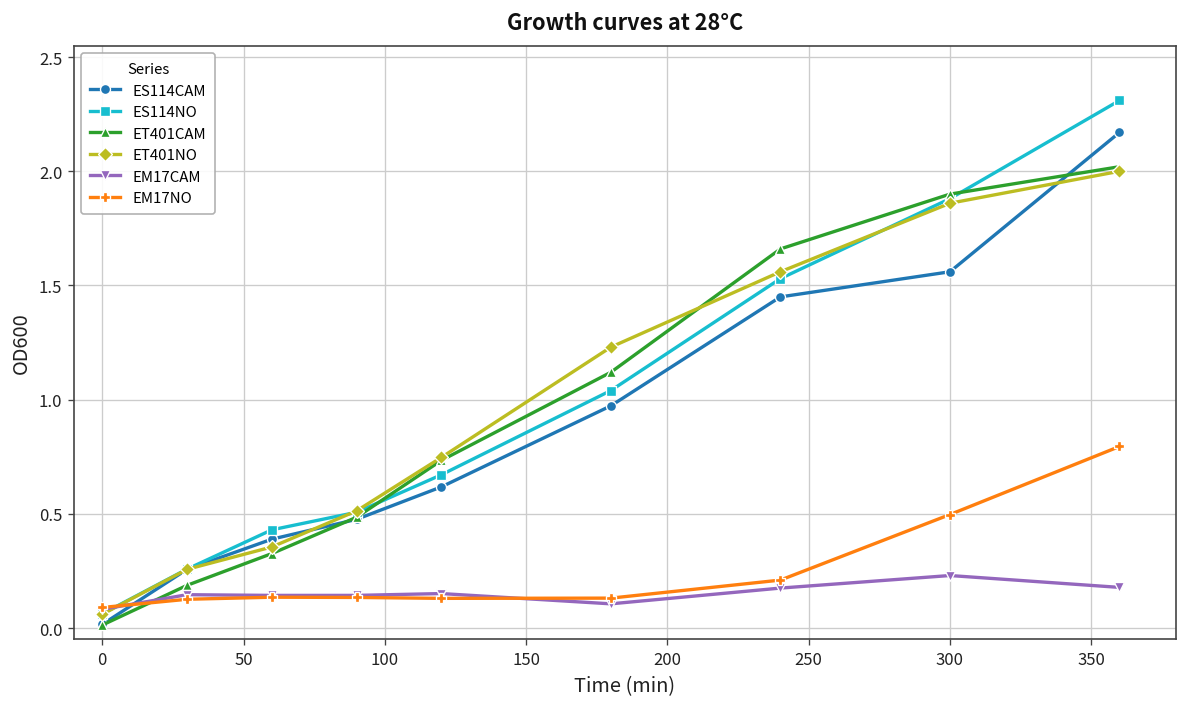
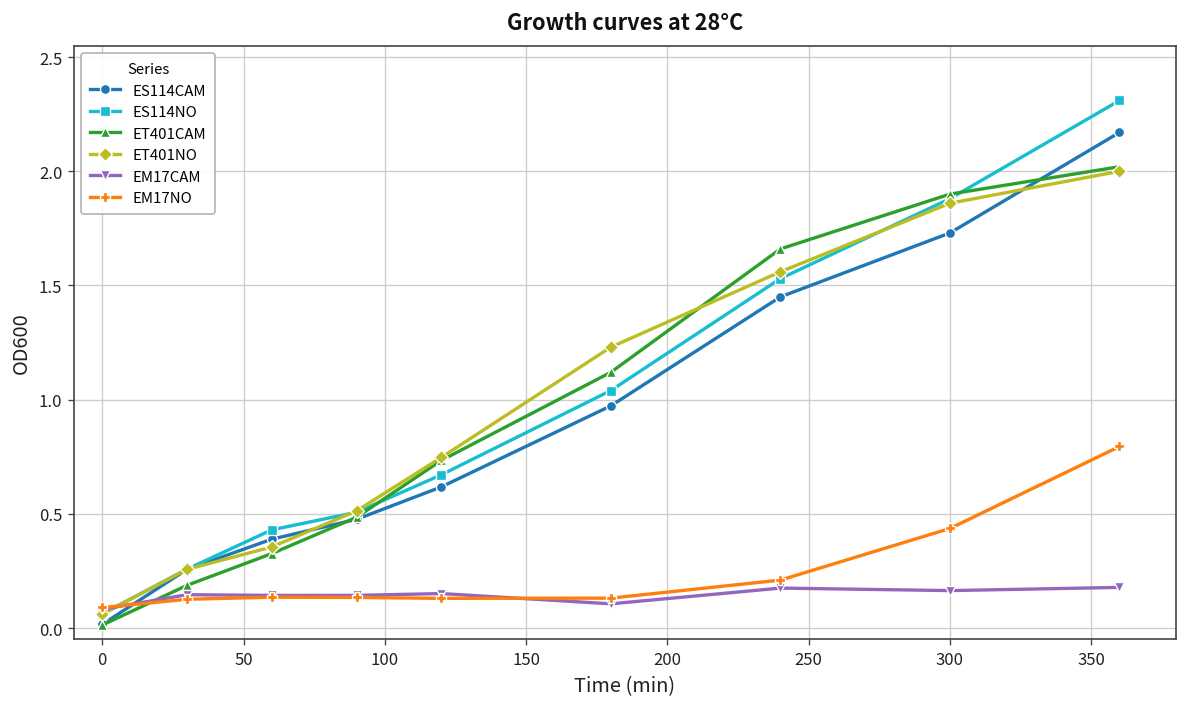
ES114CAM, 300: 1.56 -> 1.73
EM17CAM, 300: 0.23 -> 0.16
EM17NO, 300: 0.50 -> 0.44
